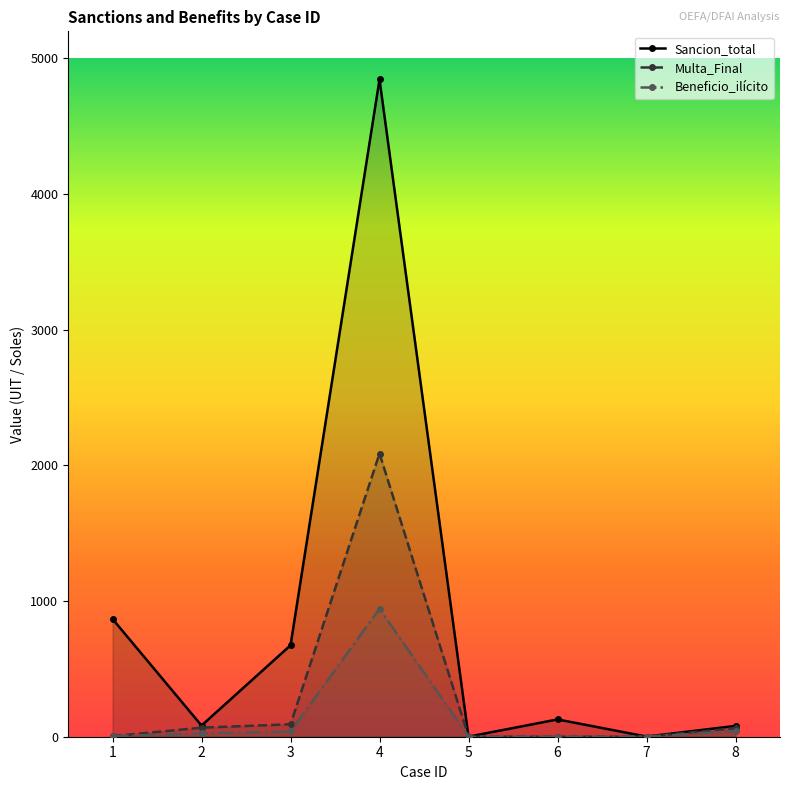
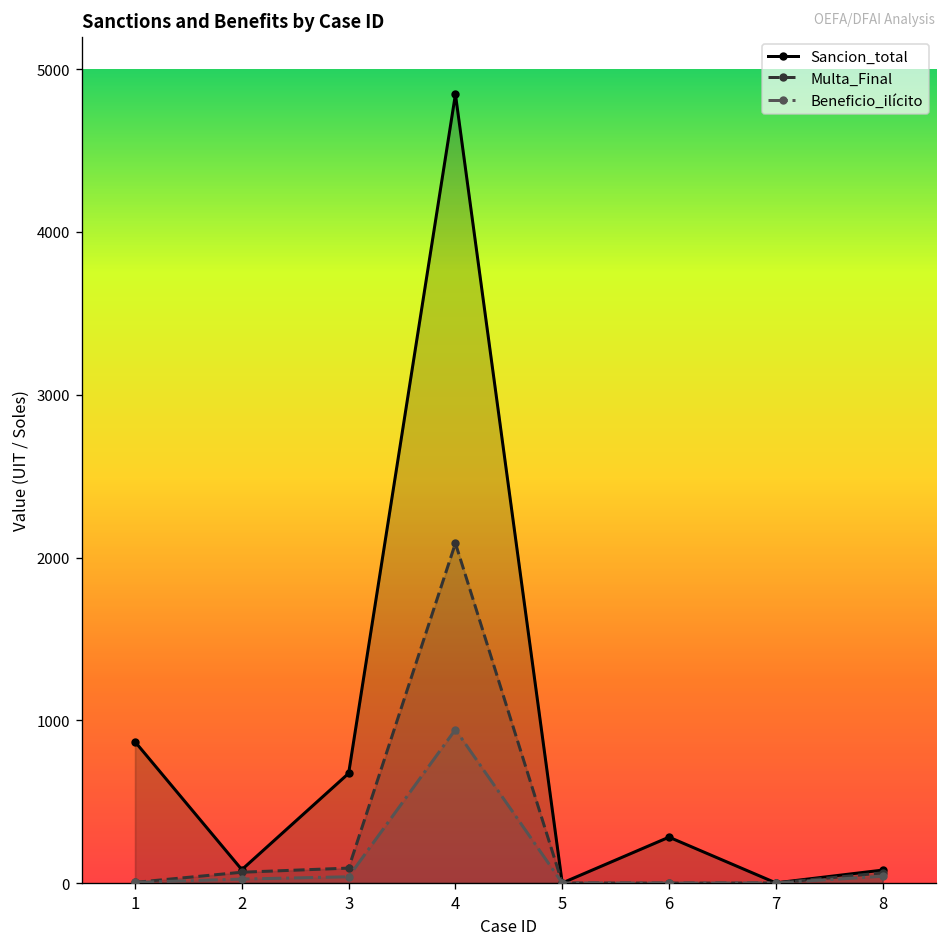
Sancion_total, 6: 130 -> 280
